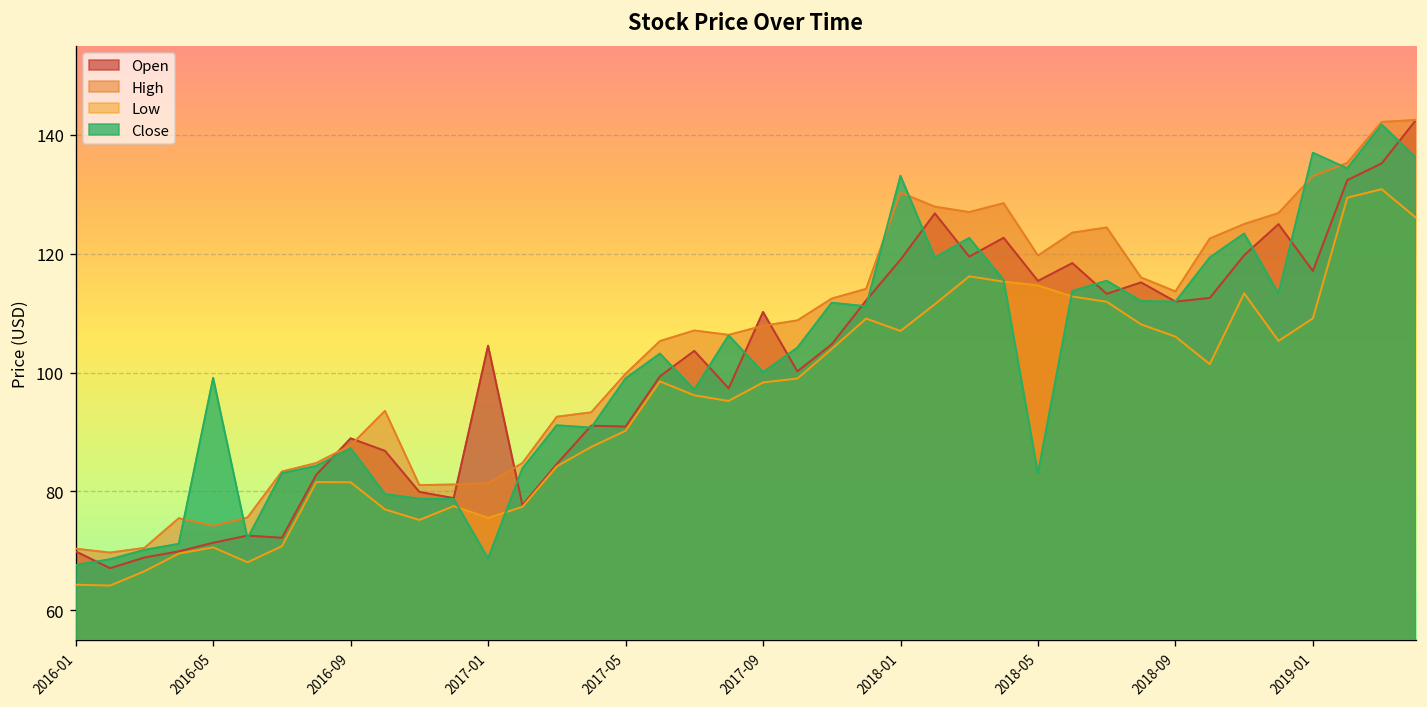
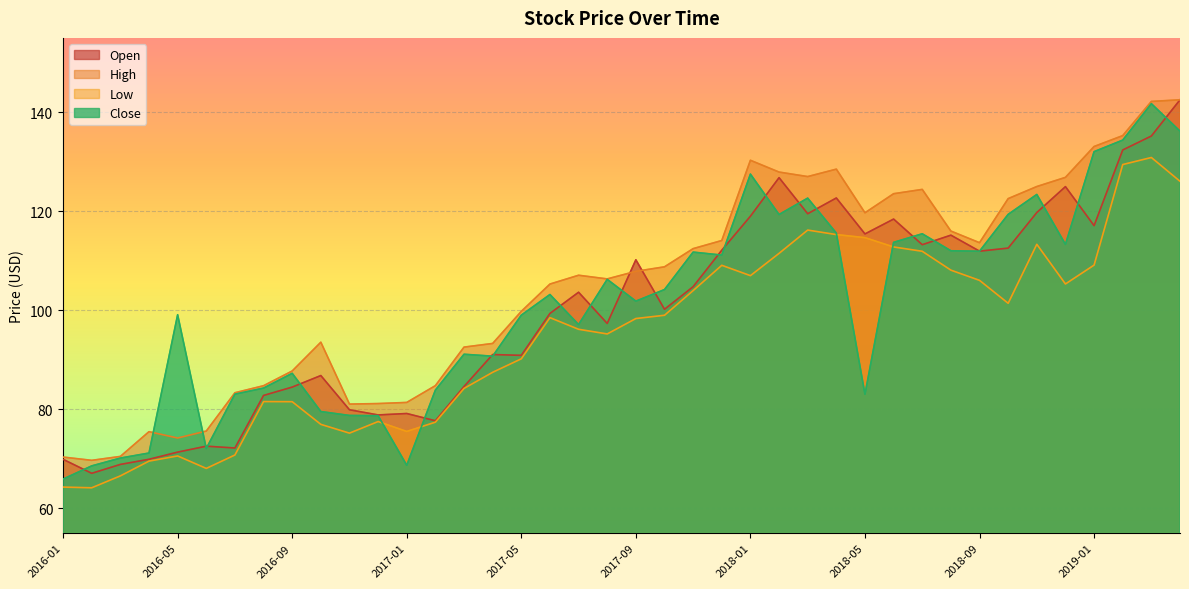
Close, 2016-01: 68 -> 66
Open, 2016-09: 89 -> 84
Open, 2017-01: 105 -> 79
Close, 2017-09: 100 -> 102
Close, 2018-01: 133 -> 128
Close, 2019-01: 137 -> 132
